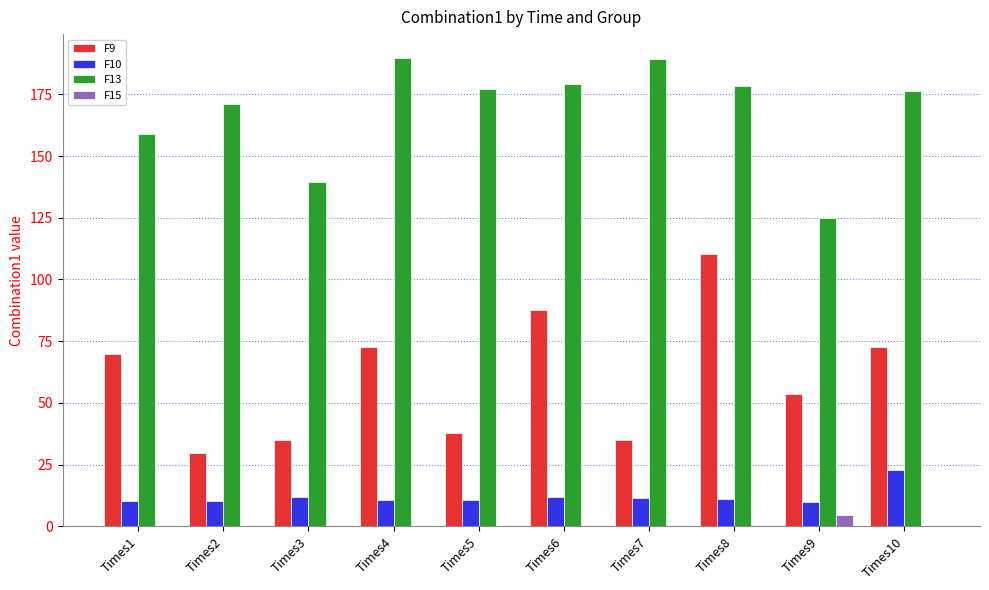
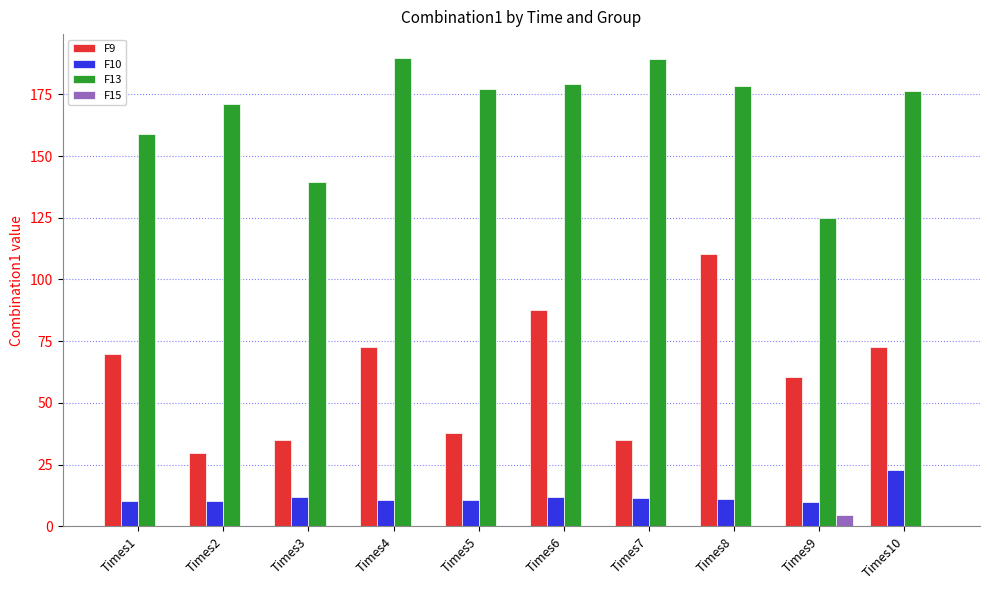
F9, Times9: 54 -> 61
